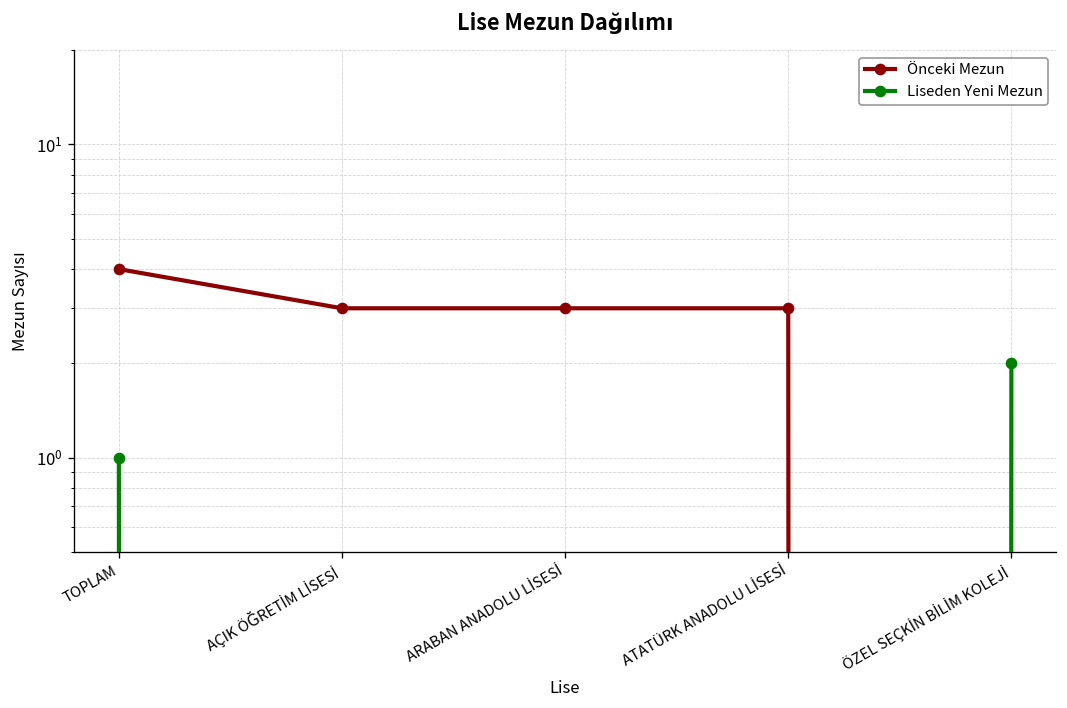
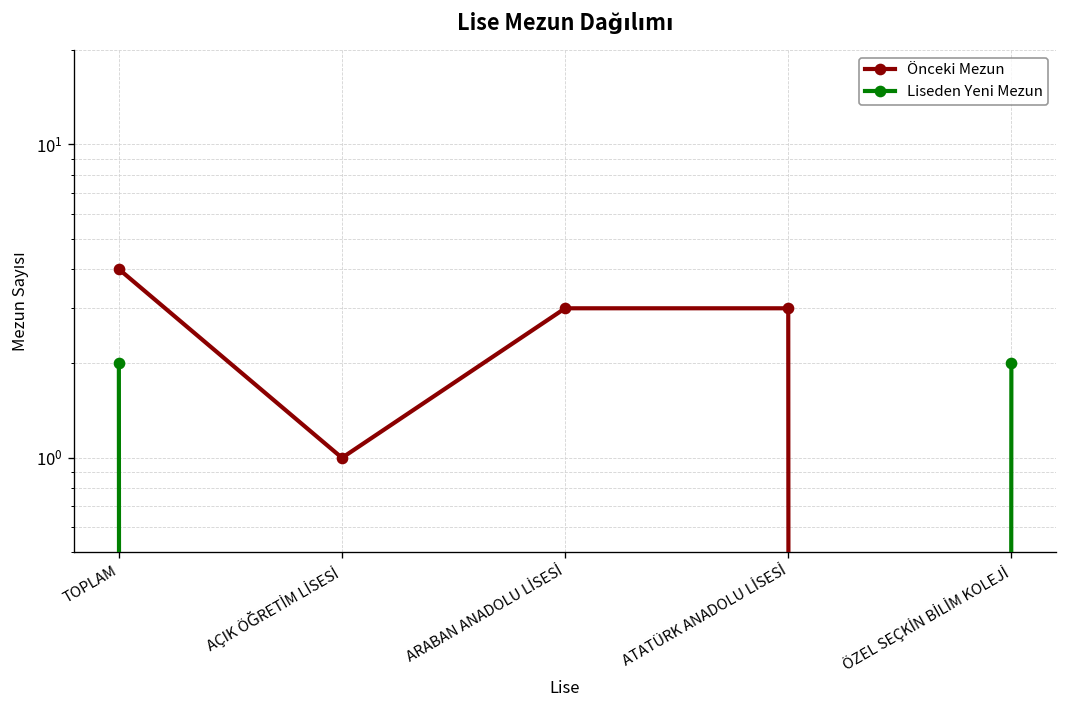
Liseden Yeni Mezun, TOPLAM: 1 -> 2
Önceki Mezun, AÇIK ÖĞRETİM LİSESİ: 3 -> 1
